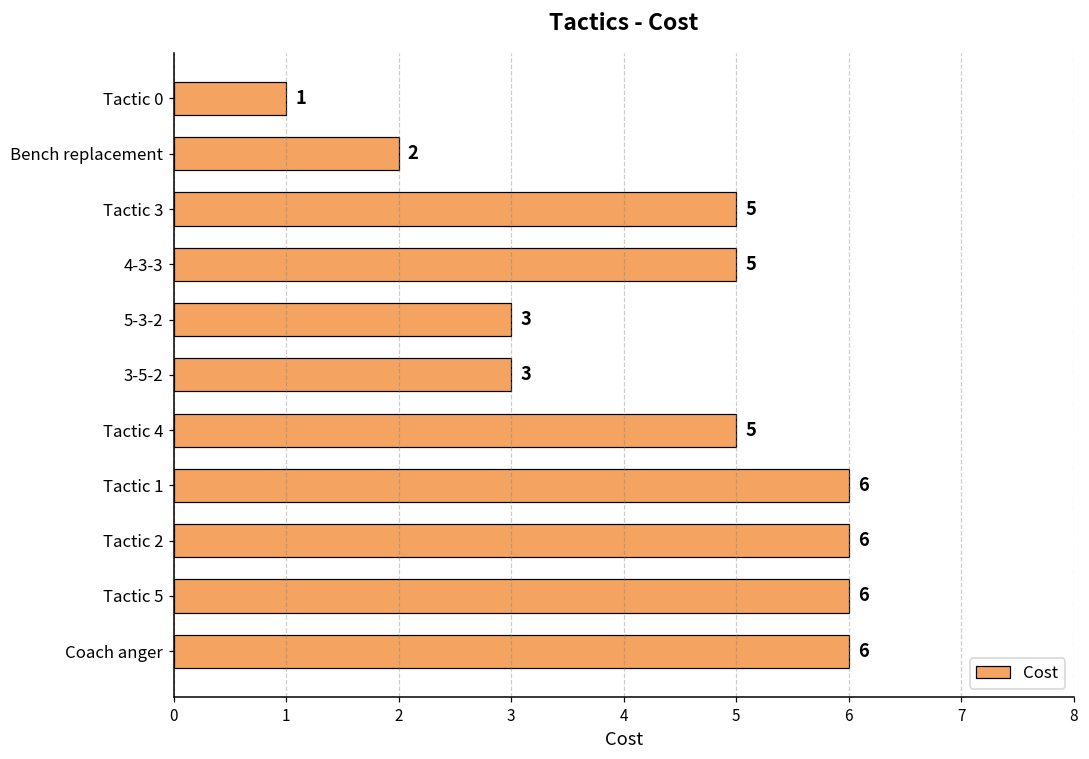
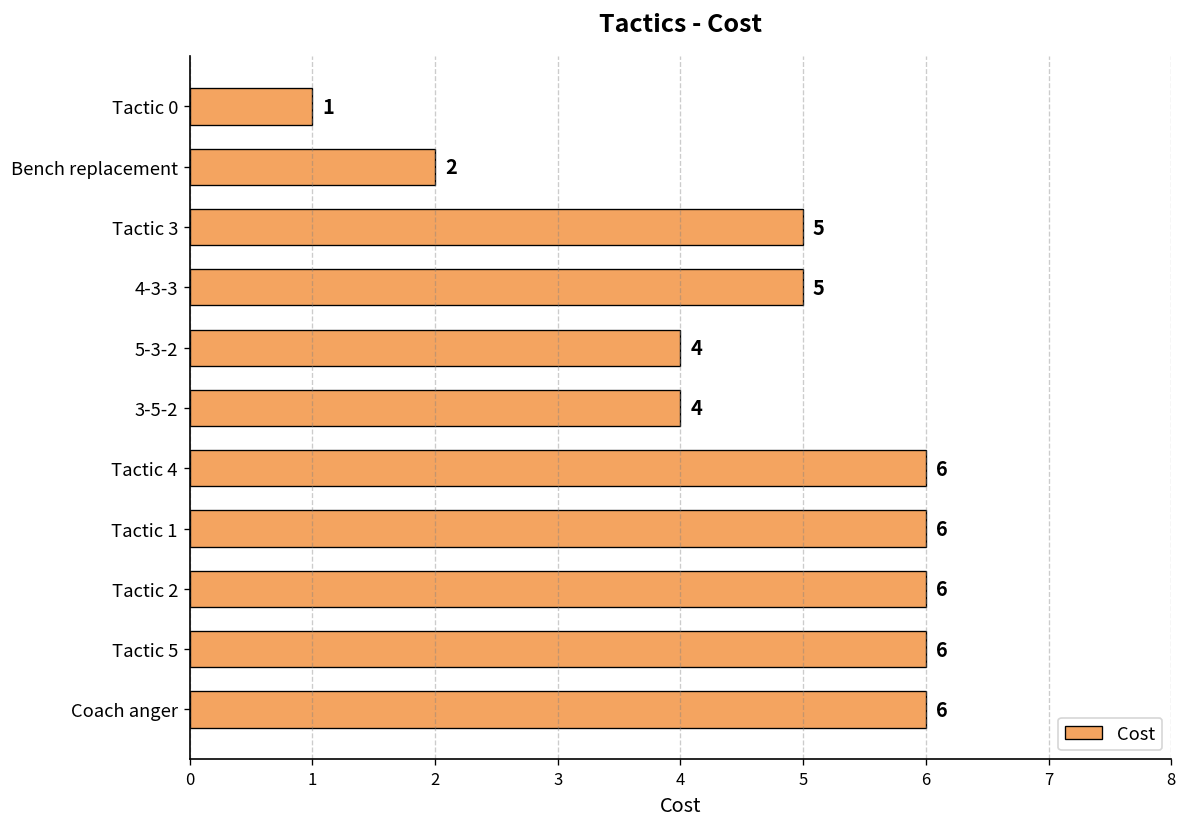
5-3-2: 3 -> 4
3-5-2: 3 -> 4
Tactic 4: 5 -> 6
